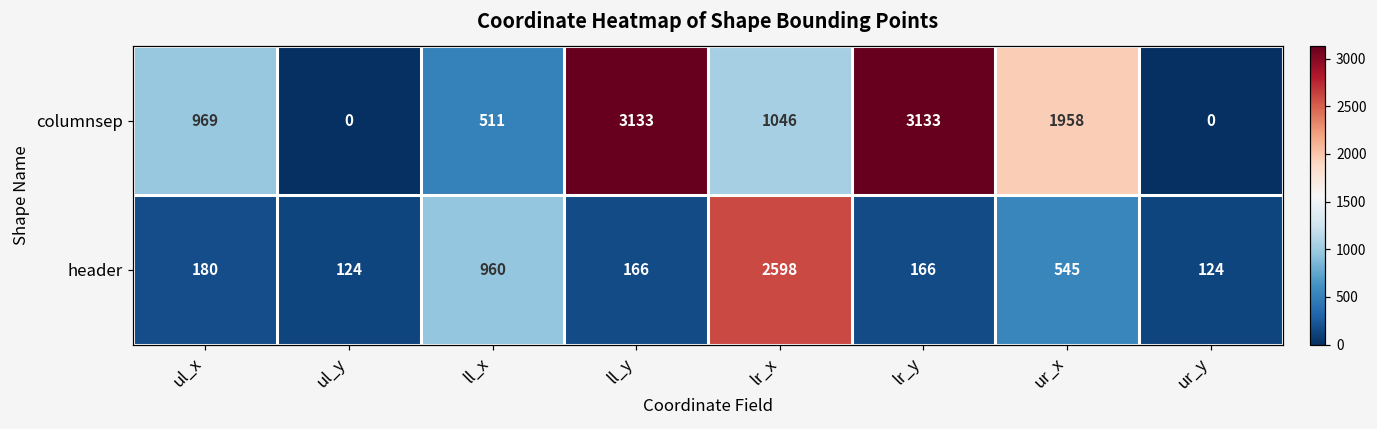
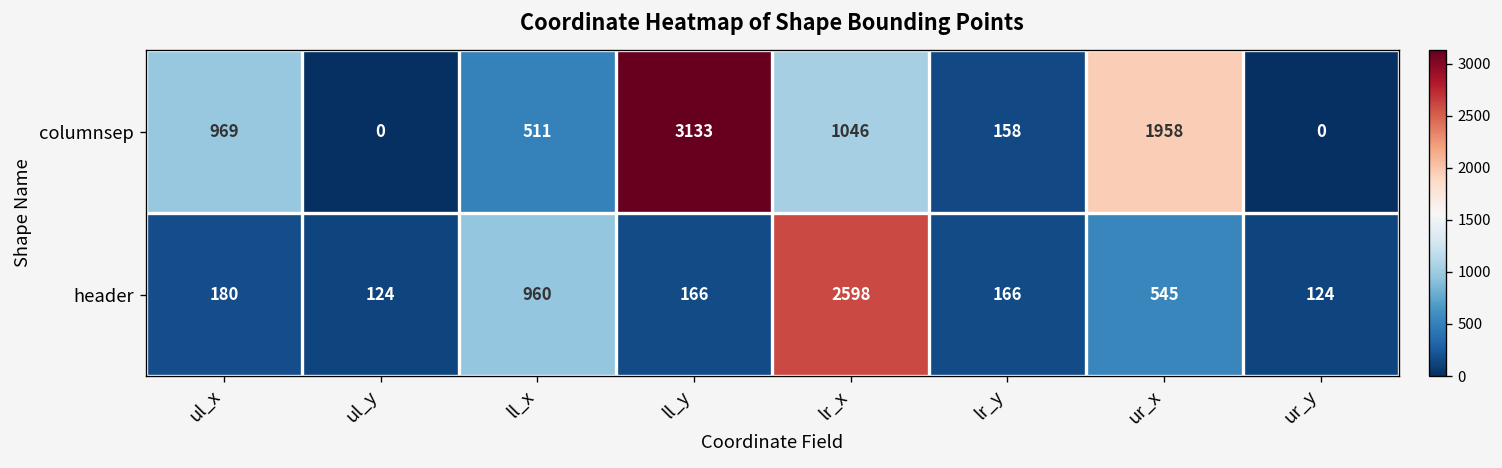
columnsep, lr_y: 3133 -> 158
